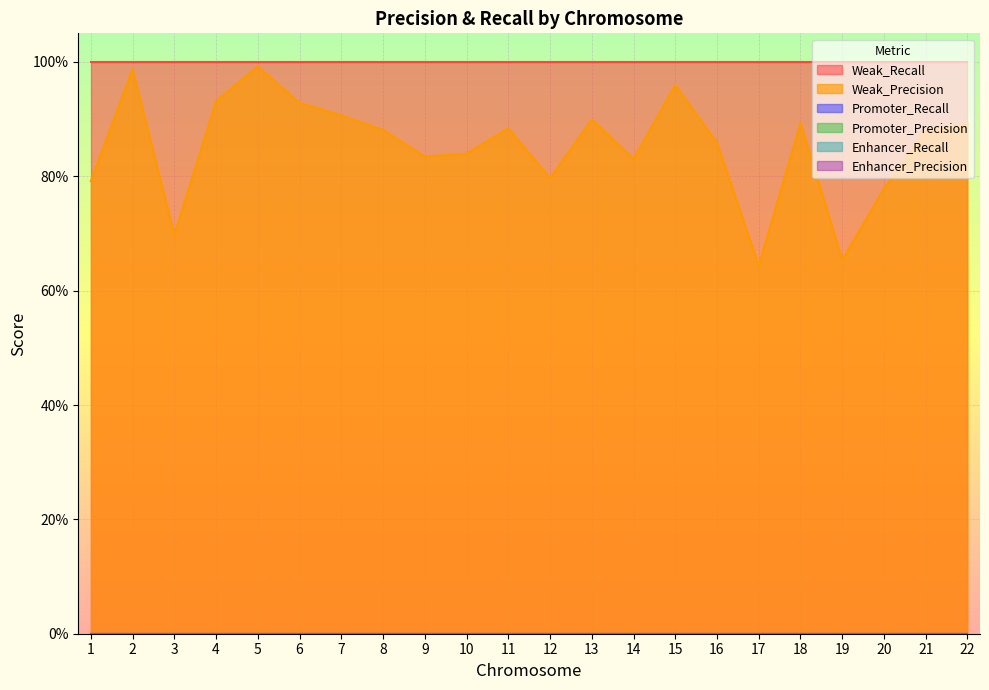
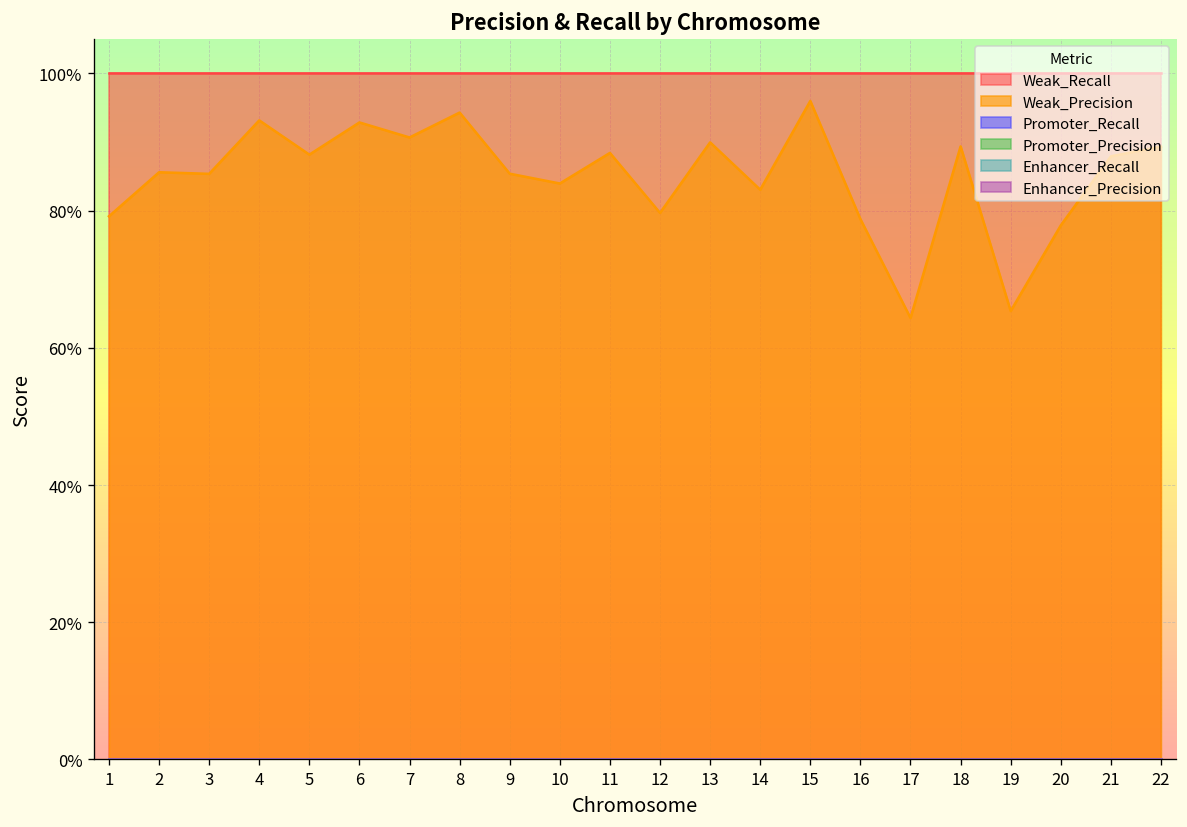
Weak_Precision, 2: 99% -> 86%
Weak_Precision, 3: 70% -> 85%
Weak_Precision, 5: 99% -> 88%
Weak_Precision, 8: 88% -> 94%
Weak_Precision, 9: 83% -> 85%
Weak_Precision, 16: 86% -> 79%
